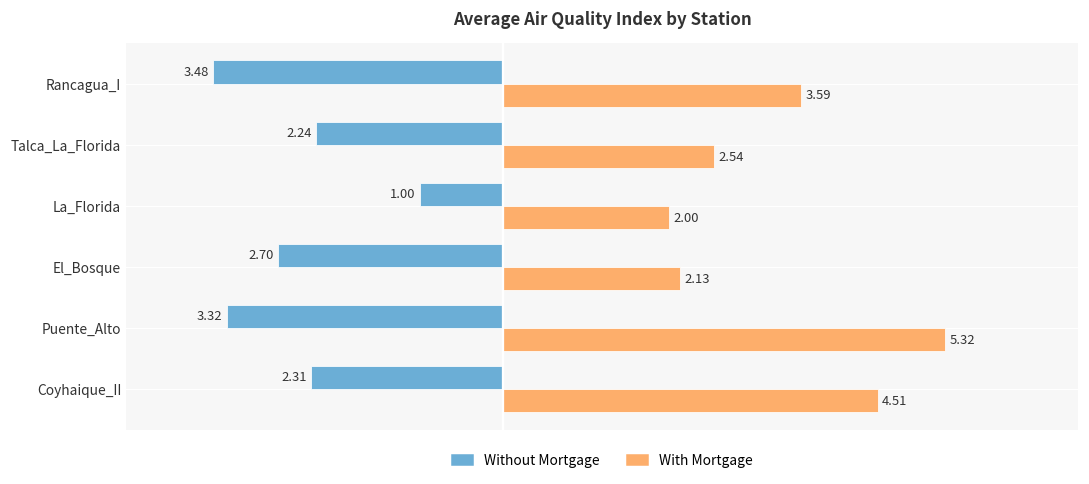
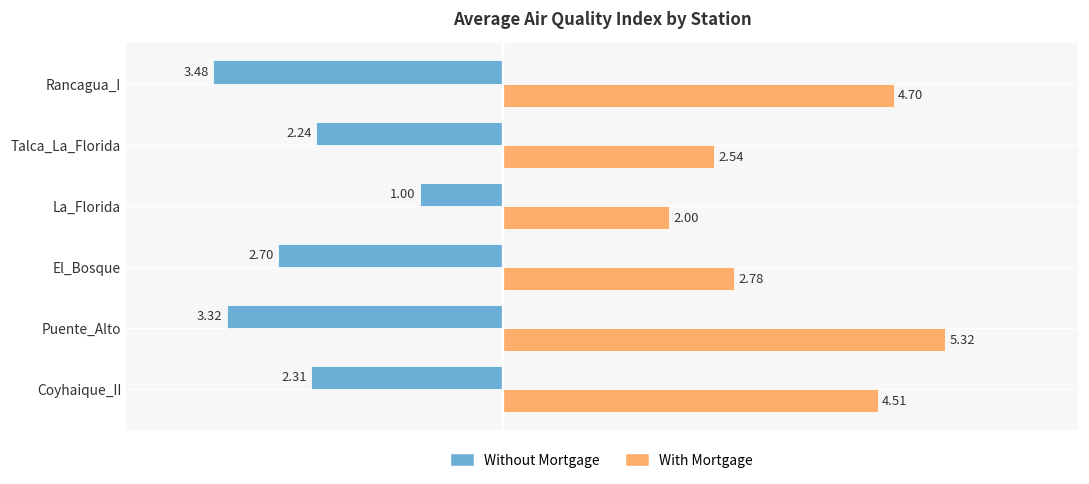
With Mortgage, Rancagua_I: 3.59 -> 4.70
With Mortgage, El_Bosque: 2.13 -> 2.78
